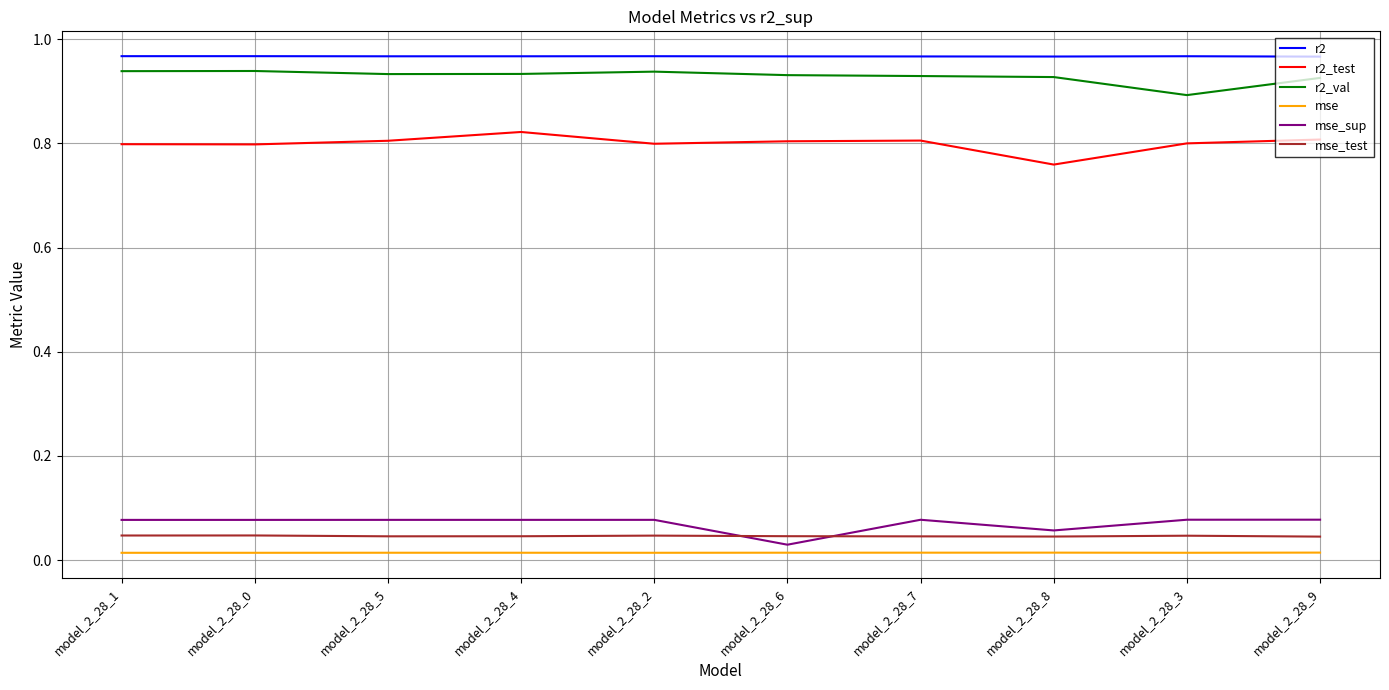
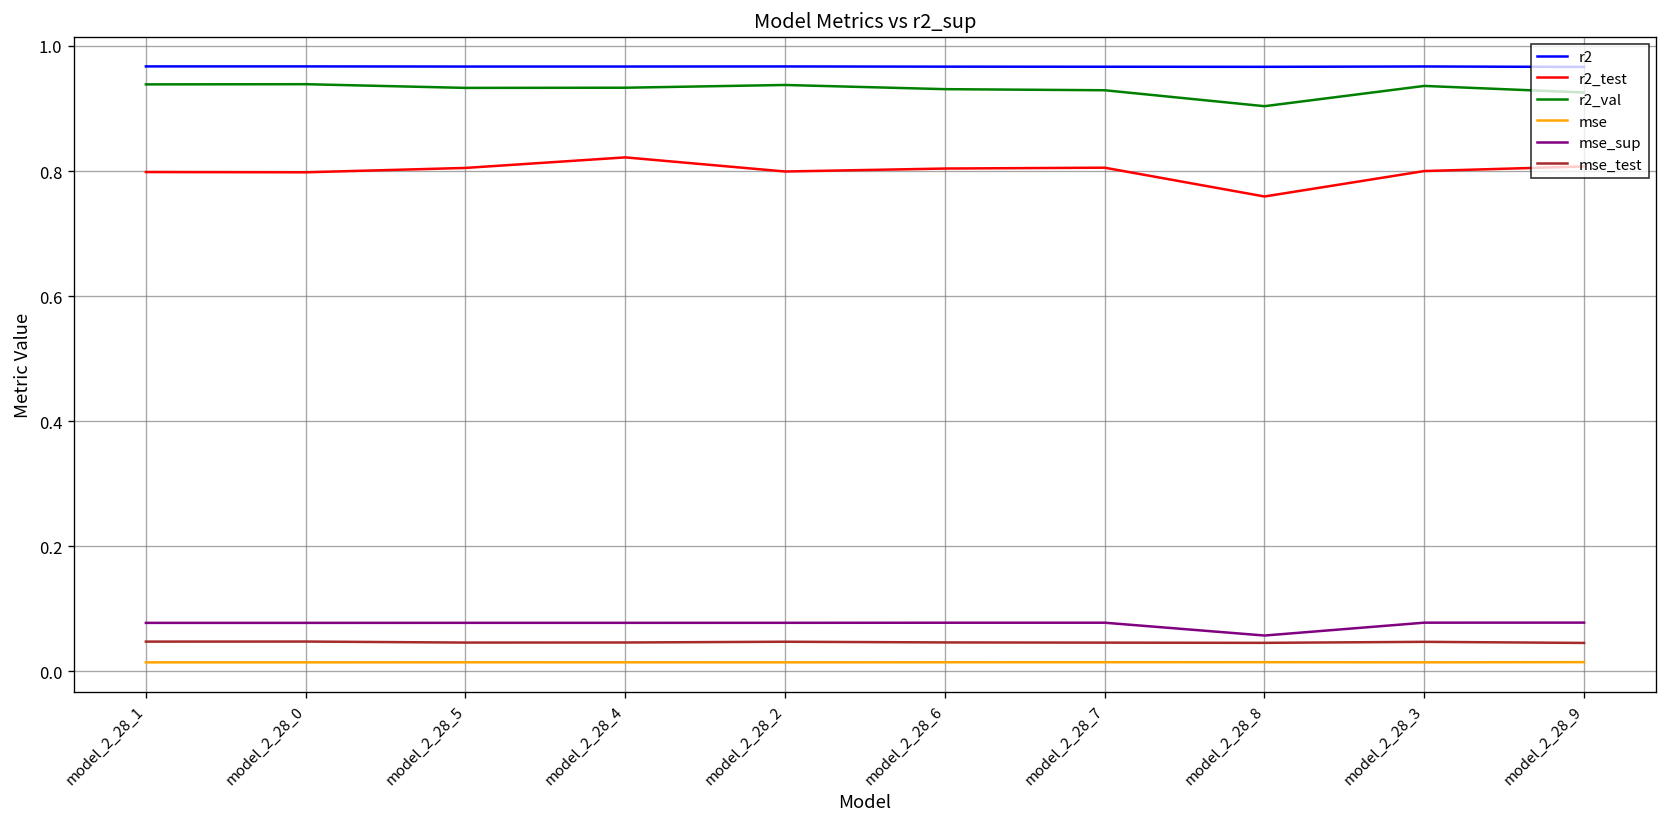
mse_sup, model_2_28_6: 0.03 -> 0.08
r2_val, model_2_28_8: 0.93 -> 0.90
r2_val, model_2_28_3: 0.89 -> 0.94
